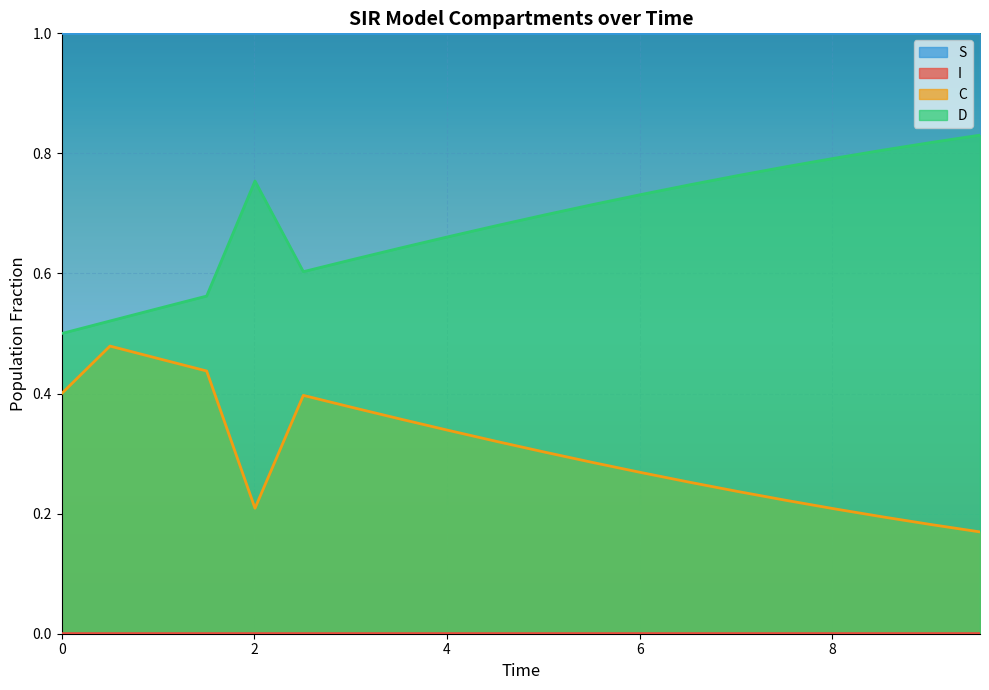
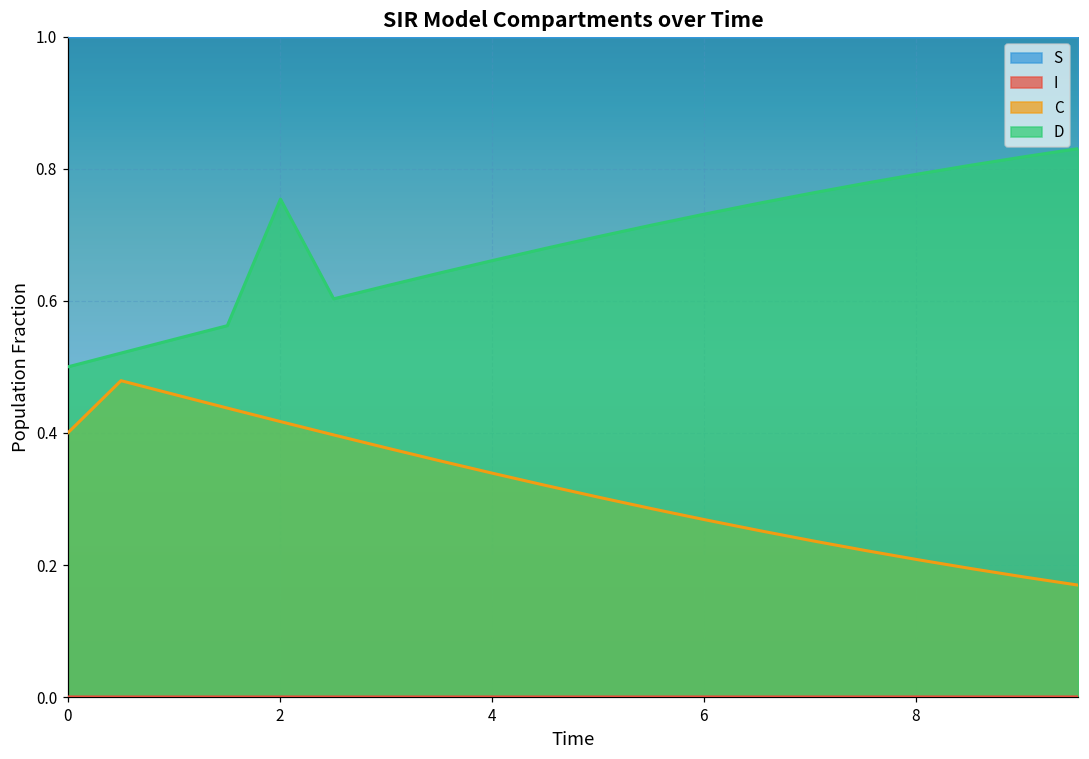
C, 2: 0.21 -> 0.42
